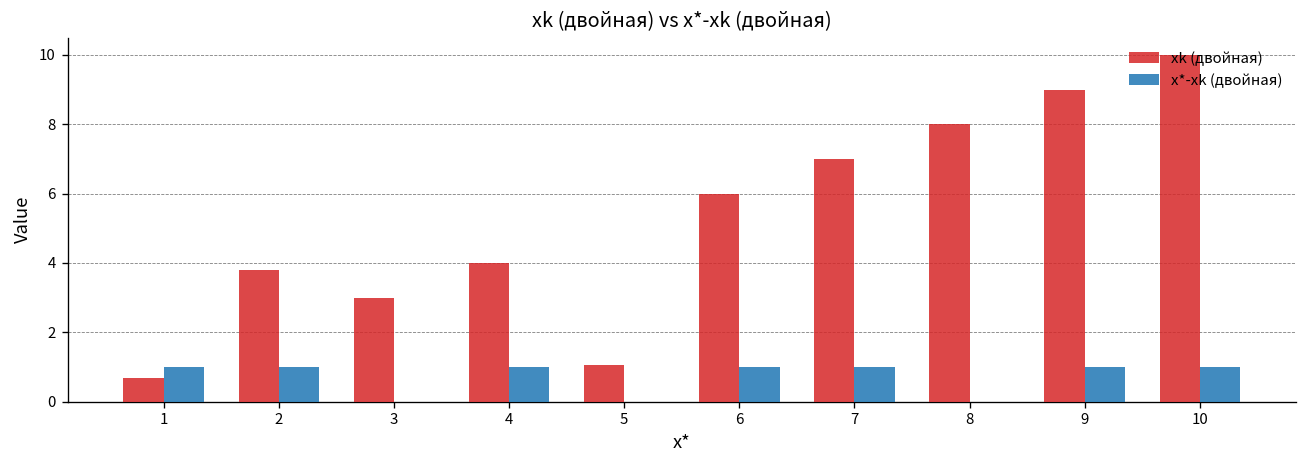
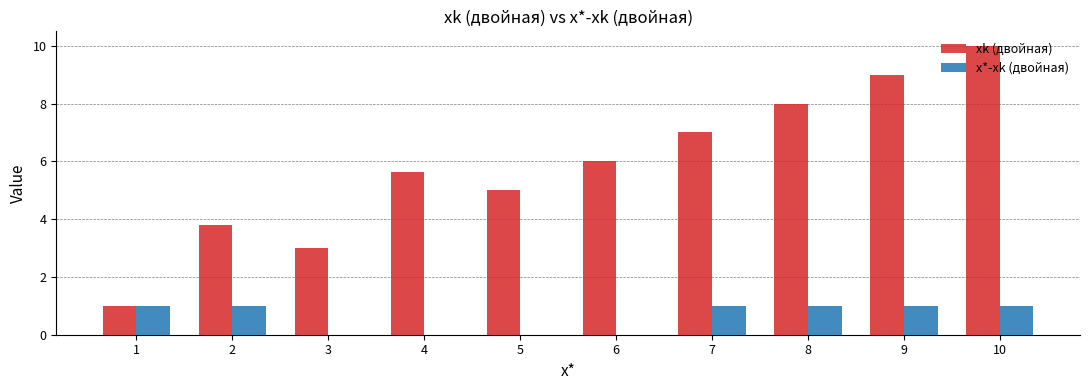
xk (двойная), 1: 0.7 -> 1.0
xk (двойная), 4: 4.0 -> 5.6
x*-xk (двойная), 4: 1 -> 0
xk (двойная), 5: 1.1 -> 5.0
x*-xk (двойная), 6: 1 -> 0
x*-xk (двойная), 8: 0 -> 1
